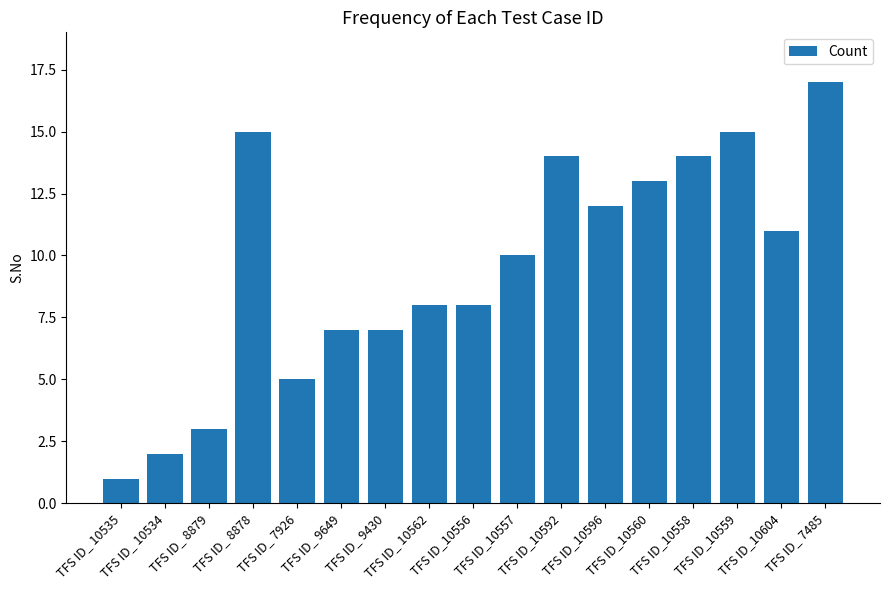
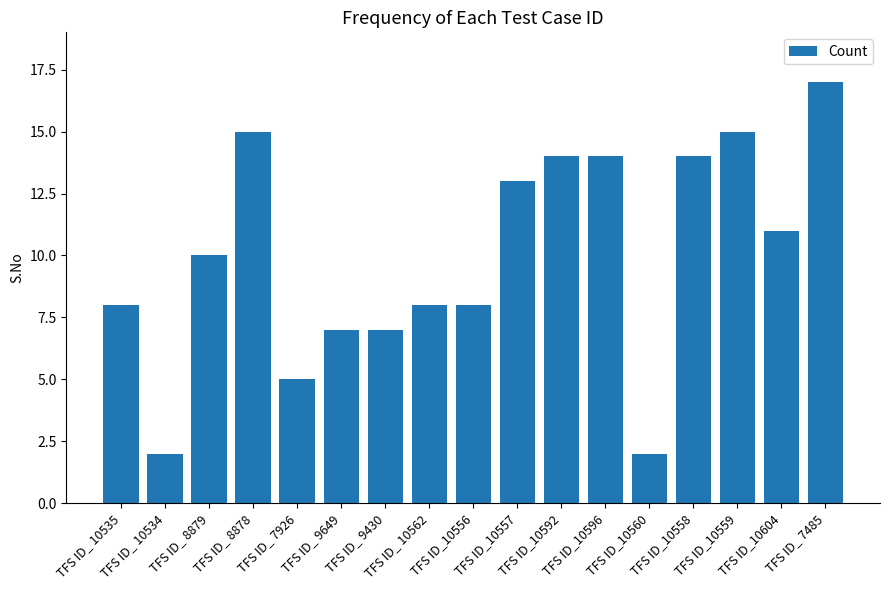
TFS ID_ 10535: 1 -> 8
TFS ID_ 8879: 3 -> 10
TFS ID_10557: 10 -> 13
TFS ID_10596: 12 -> 14
TFS ID_10560: 13 -> 2
